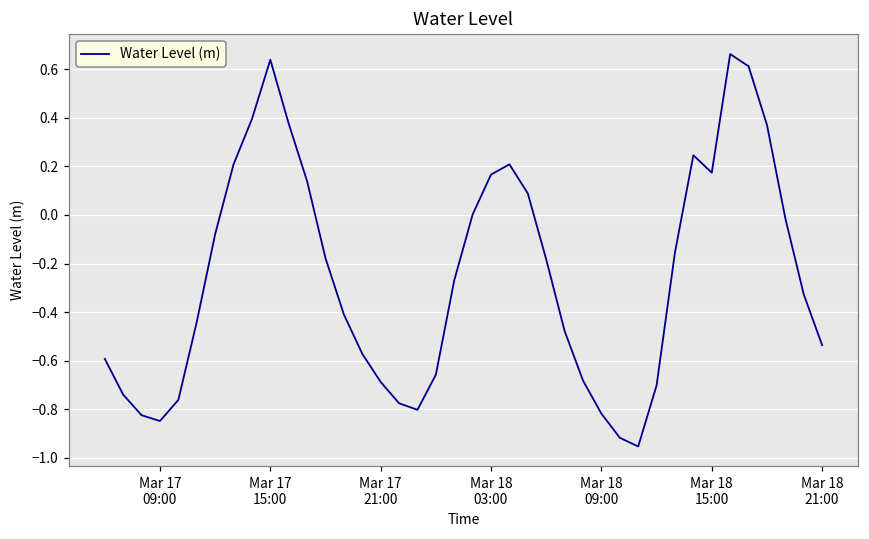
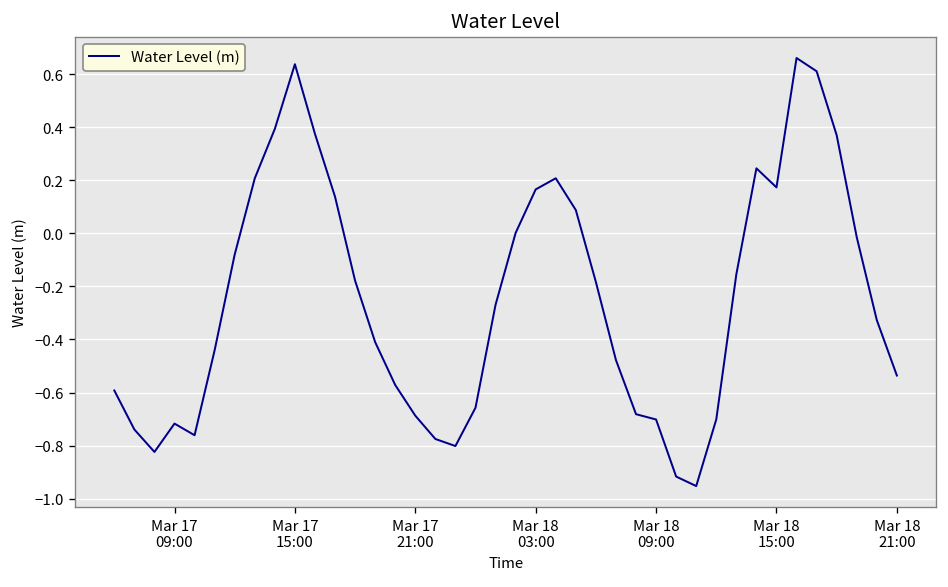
Mar 17 09:00: -0.85 -> -0.72
Mar 18 09:00: -0.82 -> -0.70
